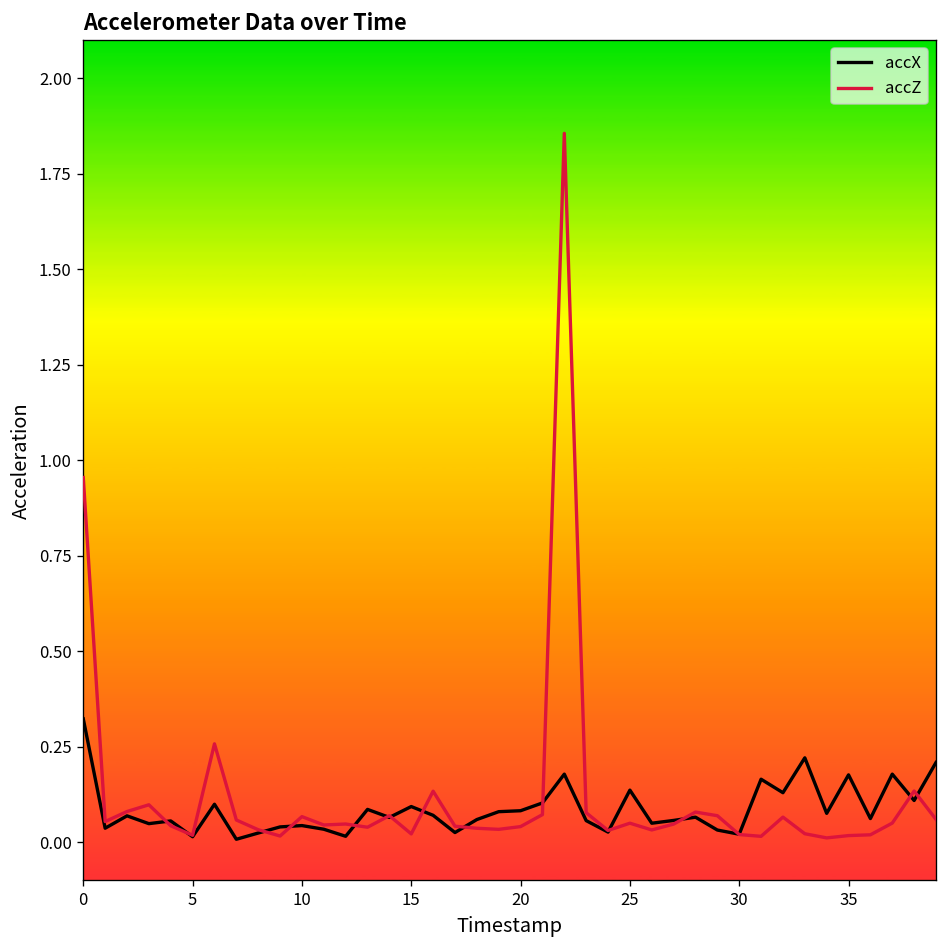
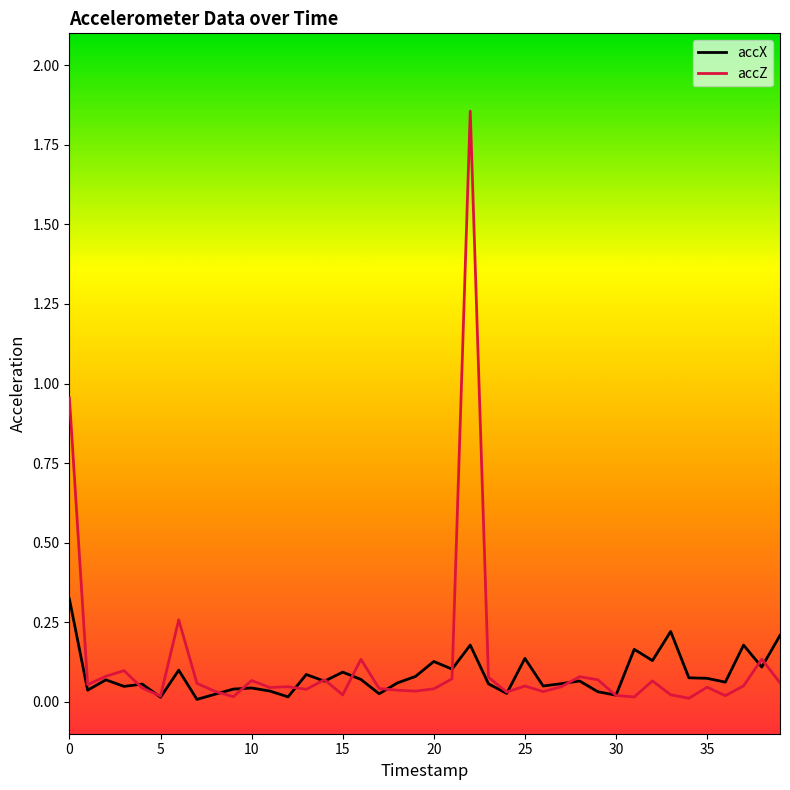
accX, 20: 0.08 -> 0.13
accX, 35: 0.18 -> 0.07
accZ, 35: 0.02 -> 0.05
